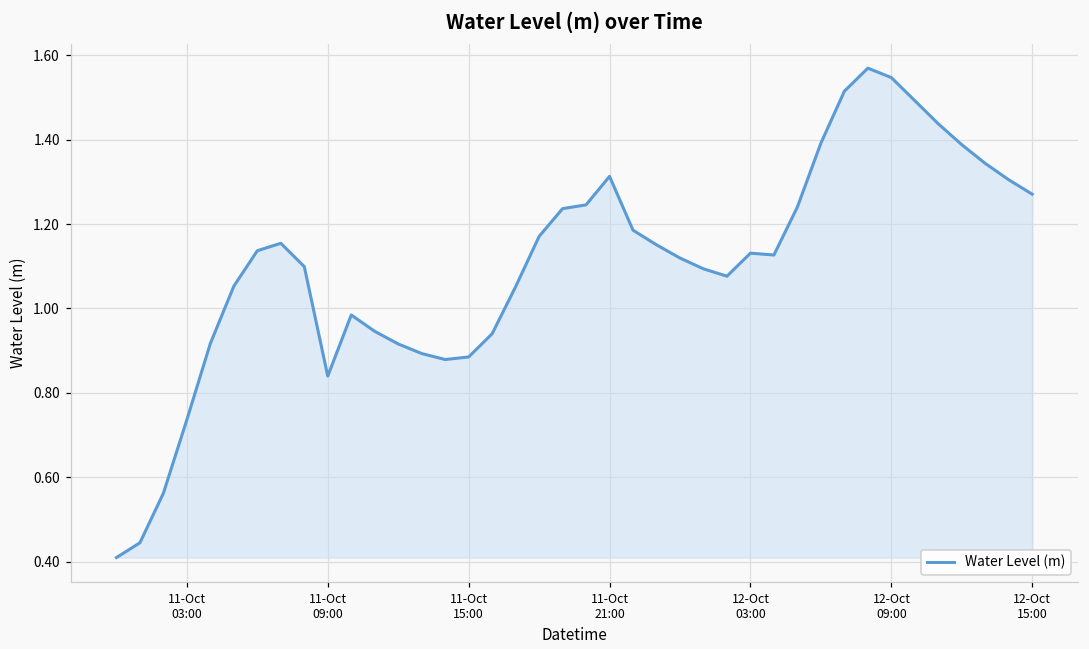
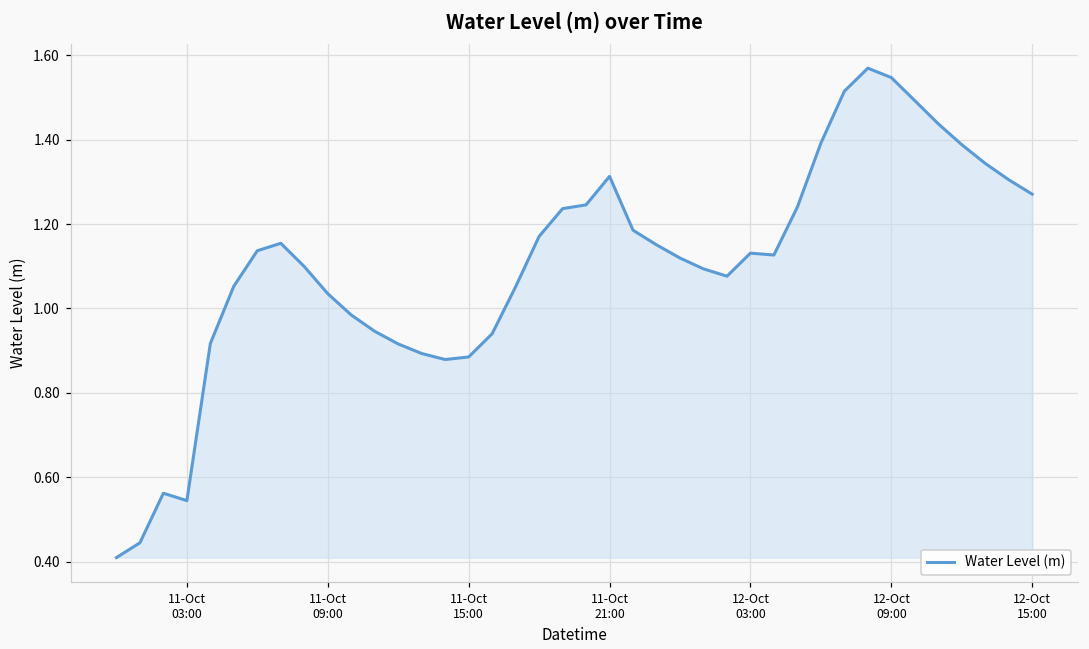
11-Oct 03:00: 0.74 -> 0.54
11-Oct 09:00: 0.84 -> 1.04
